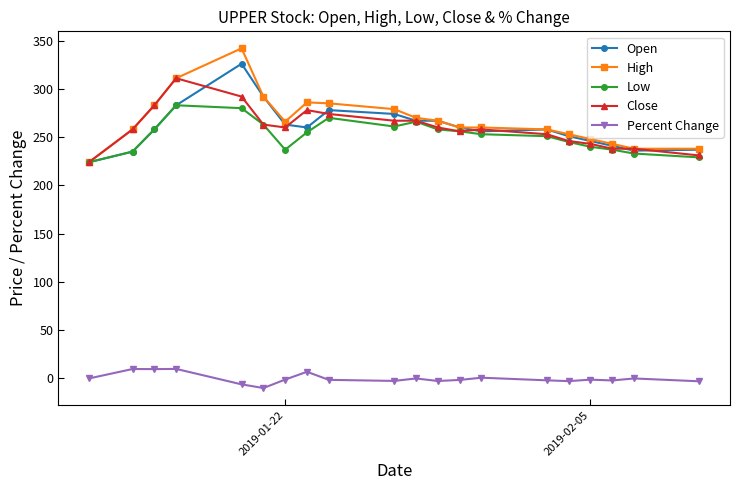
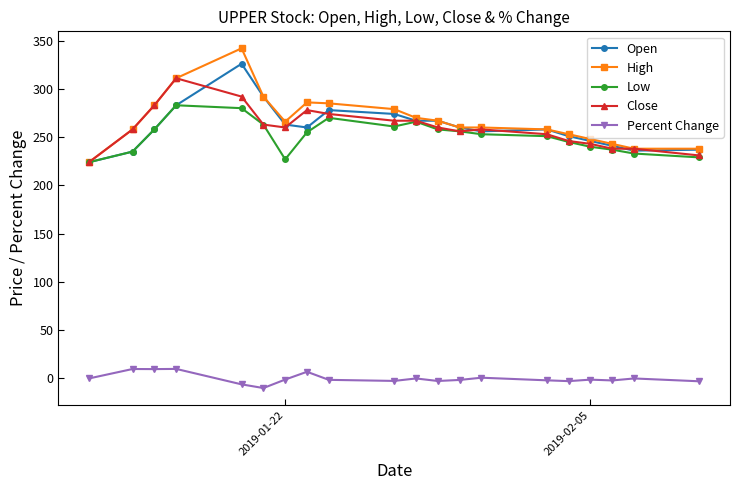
Low, 2019-01-22: 240 -> 230
